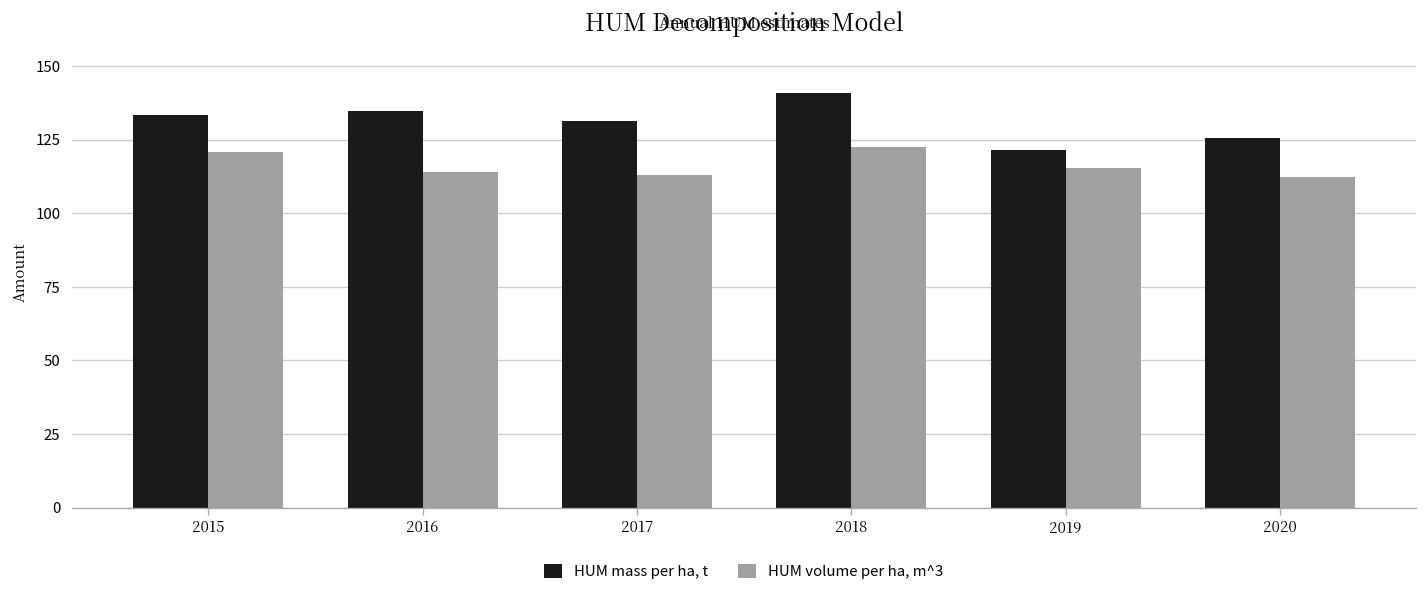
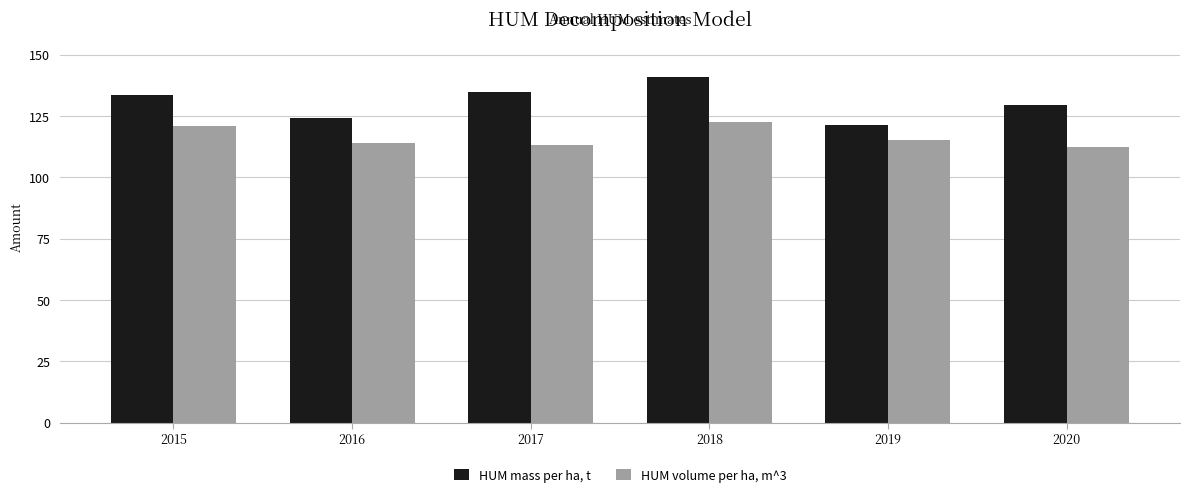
HUM mass per ha, t, 2016: 135 -> 124
HUM mass per ha, t, 2017: 131 -> 135
HUM mass per ha, t, 2020: 125 -> 129
